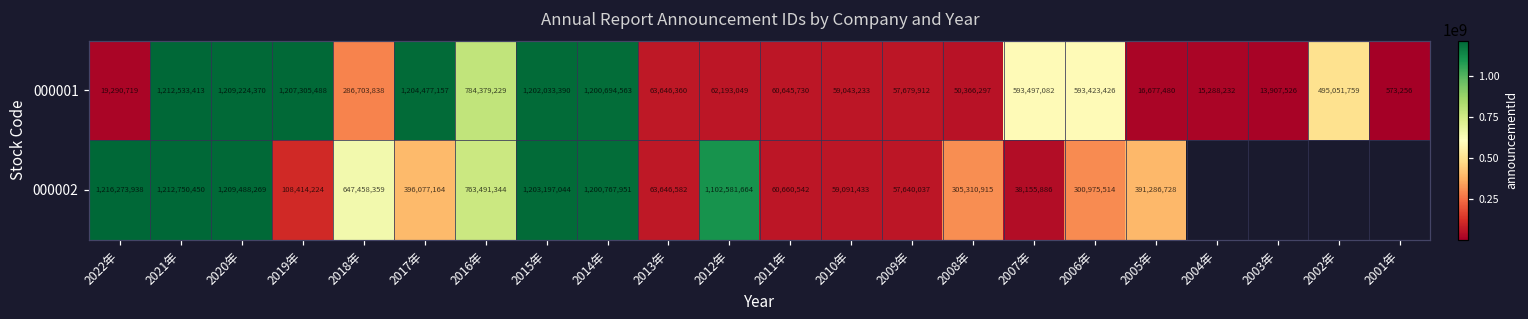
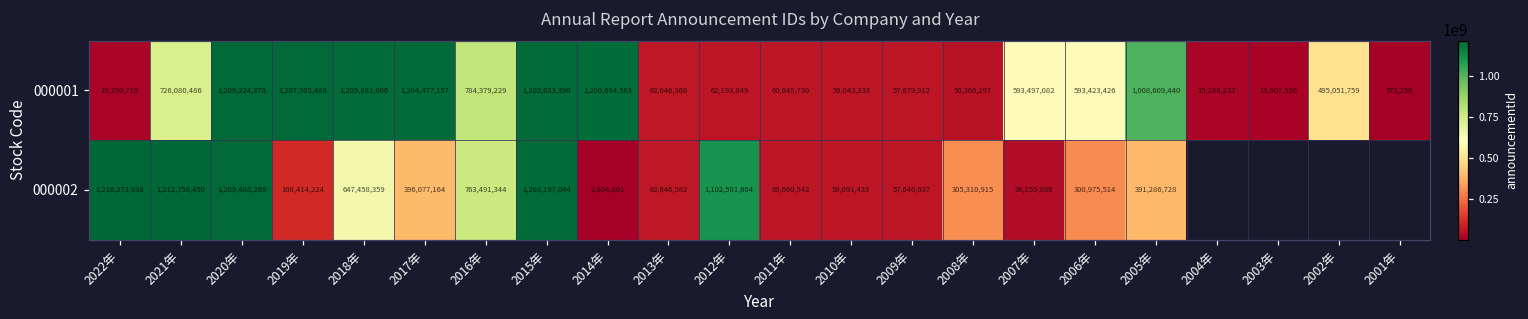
000001, 2021年: 1,212,533,413 -> 726,080,486
000001, 2018年: 286,703,838 -> 1,205,881,066
000001, 2005年: 16,677,480 -> 1,008,609,440
000002, 2014年: 1,200,767,951 -> 2,804,801
